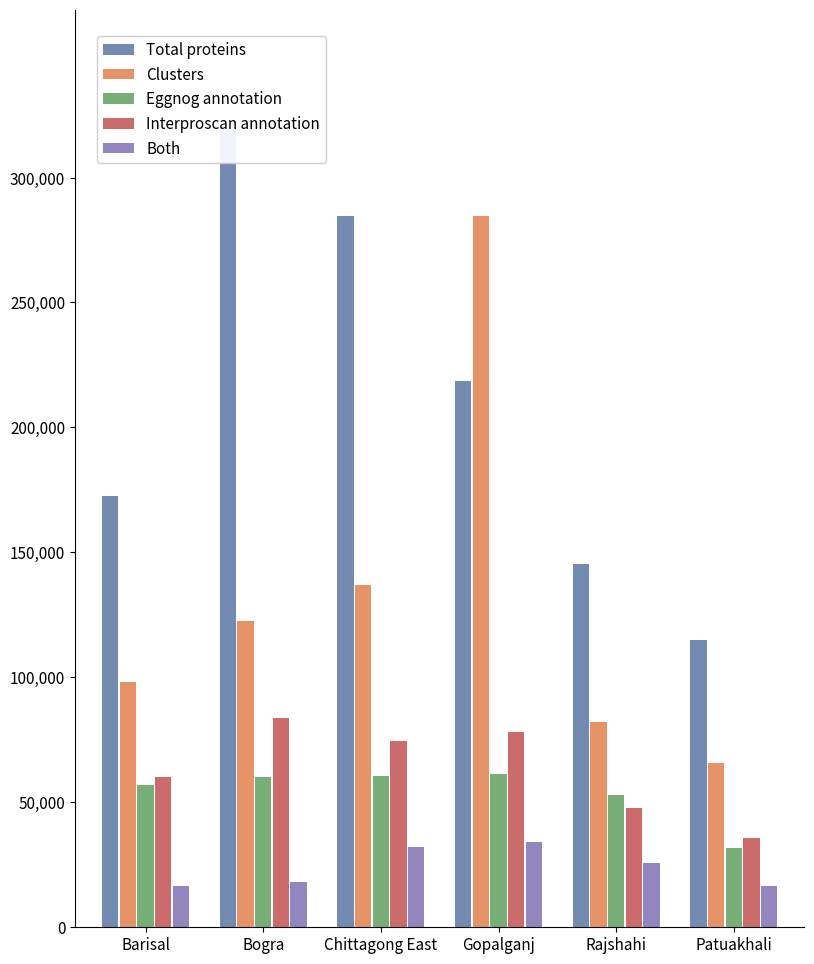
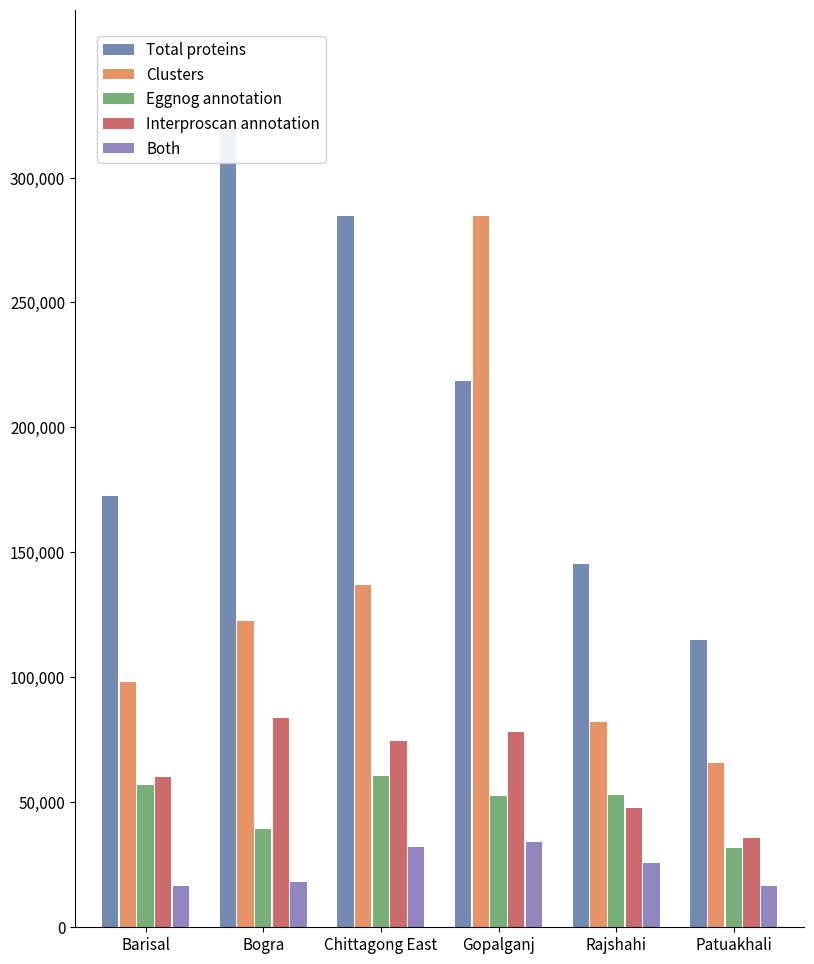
Eggnog annotation, Bogra: 60,000 -> 39,000
Eggnog annotation, Gopalganj: 61,000 -> 52,000
